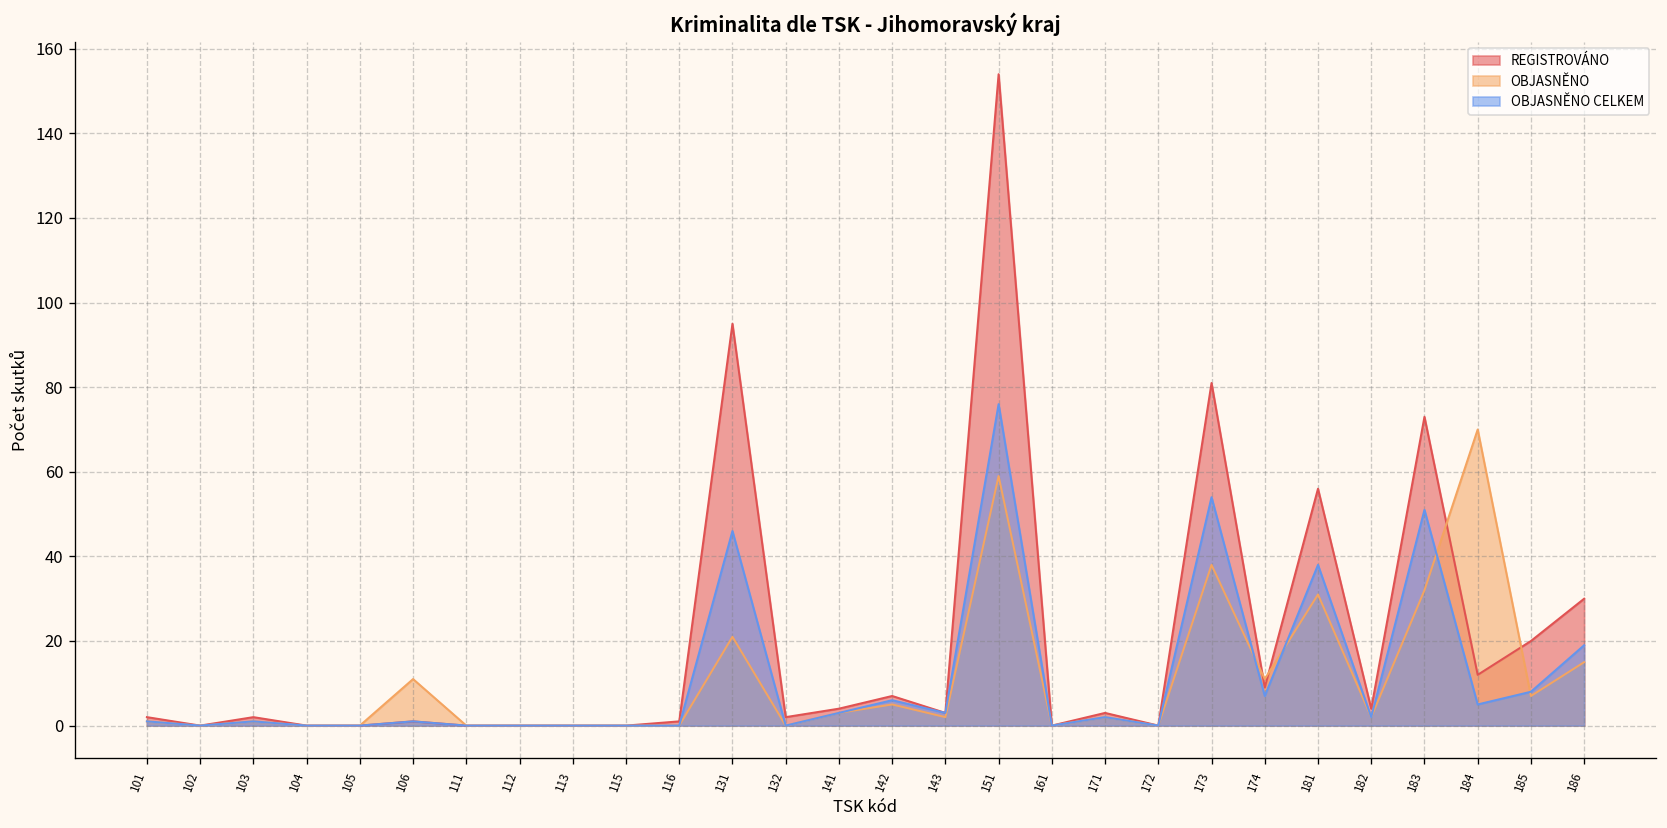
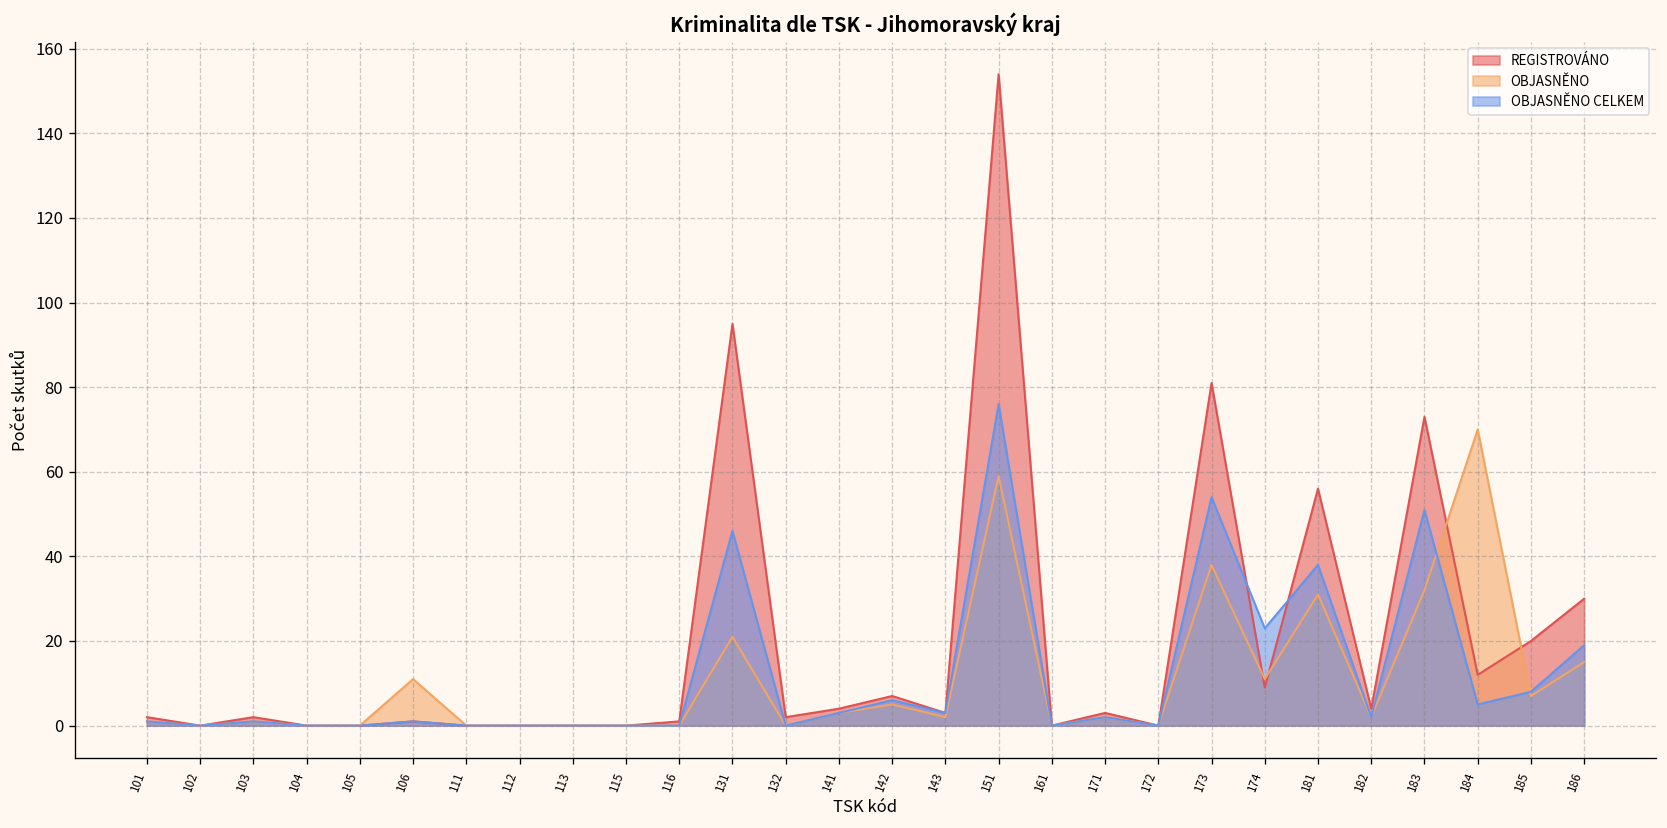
OBJASNĚNO CELKEM, 174: 7 -> 23
